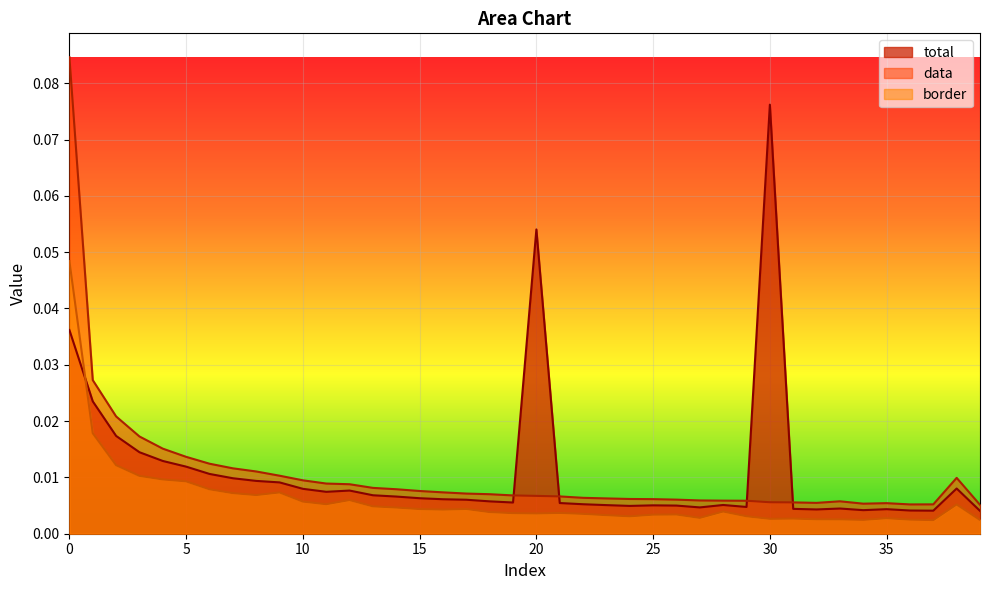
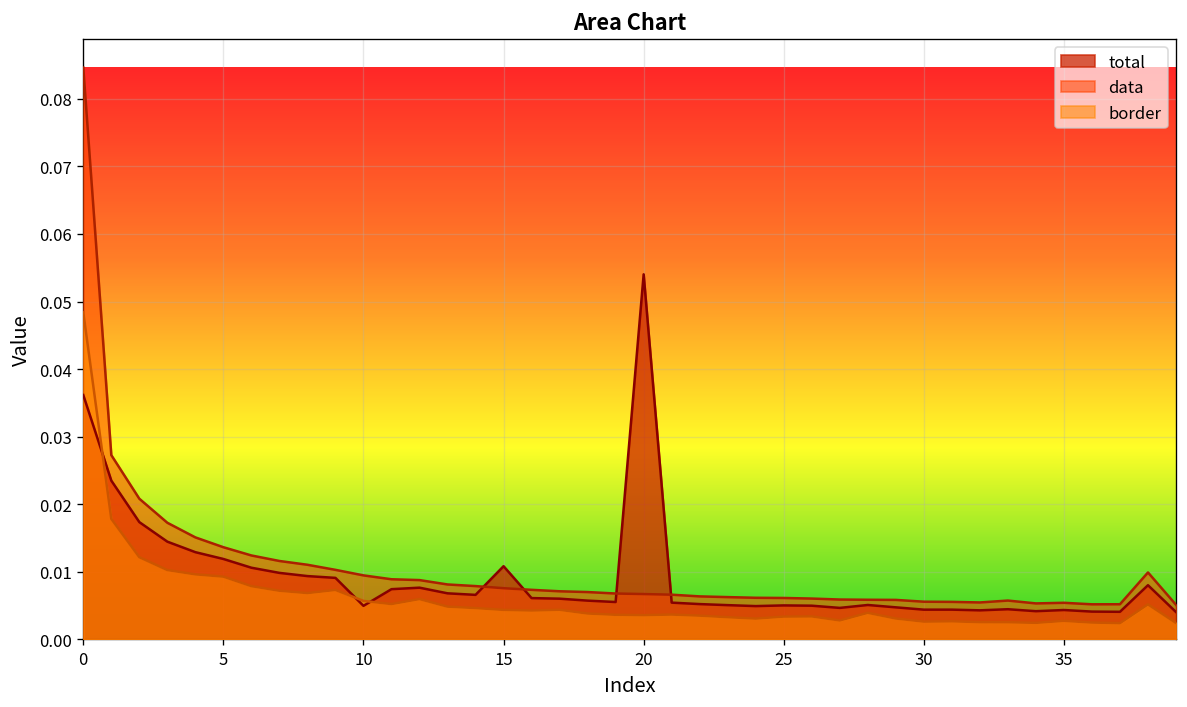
total, 10: 0.008 -> 0.005
total, 15: 0.006 -> 0.011
total, 30: 0.076 -> 0.004
